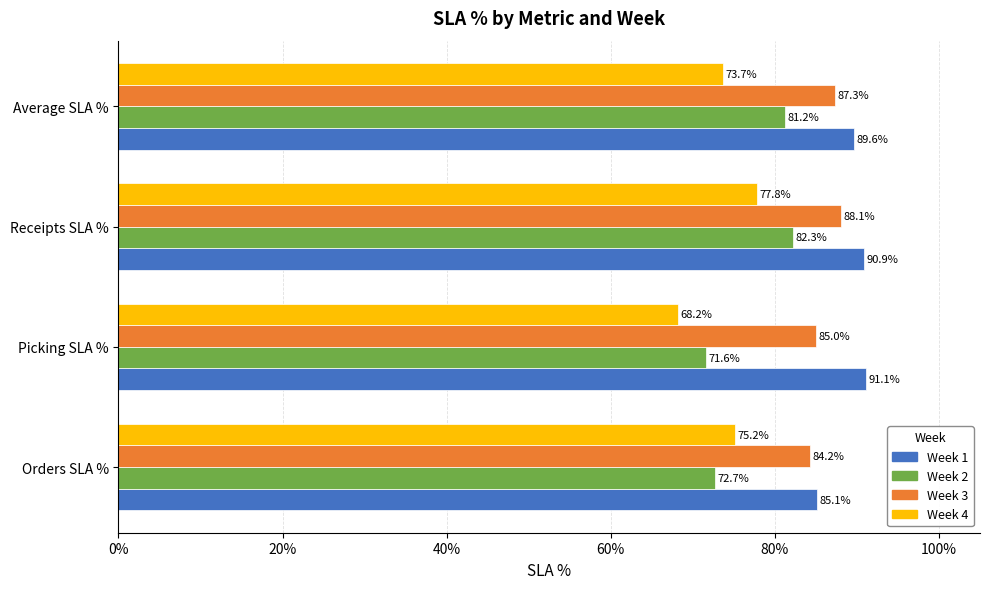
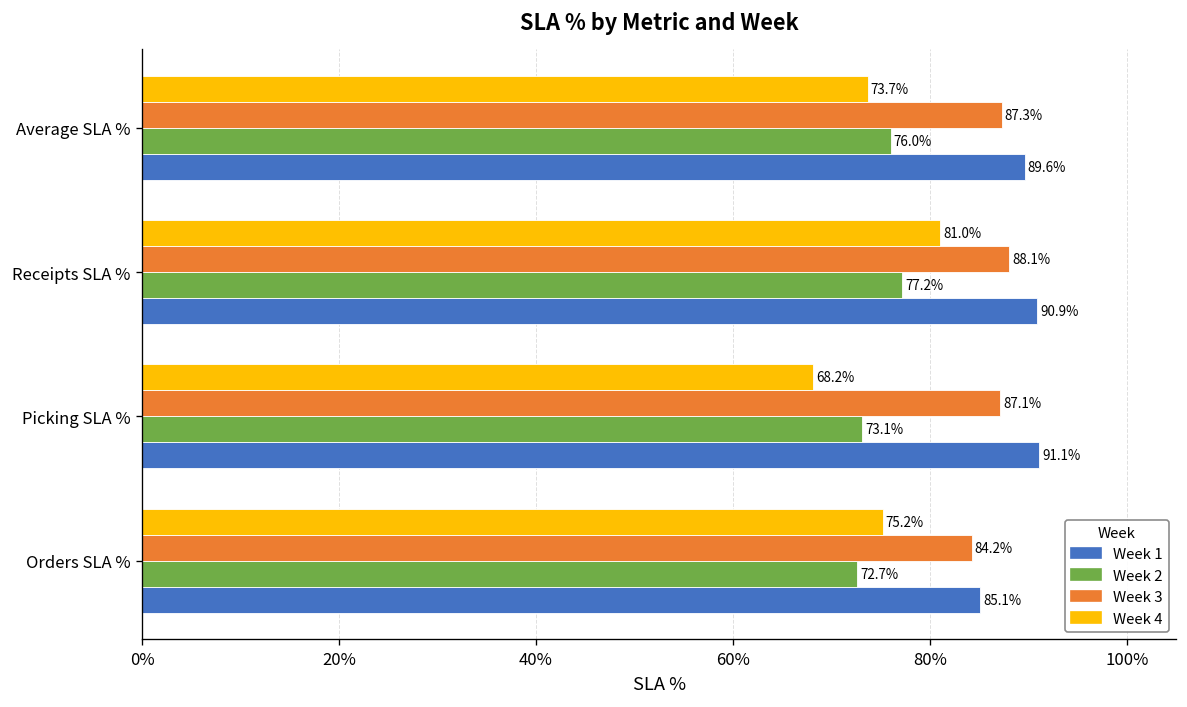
Week 2, Average SLA %: 81.2% -> 76.0%
Week 4, Receipts SLA %: 77.8% -> 81.0%
Week 2, Receipts SLA %: 82.3% -> 77.2%
Week 3, Picking SLA %: 85.0% -> 87.1%
Week 2, Picking SLA %: 71.6% -> 73.1%
